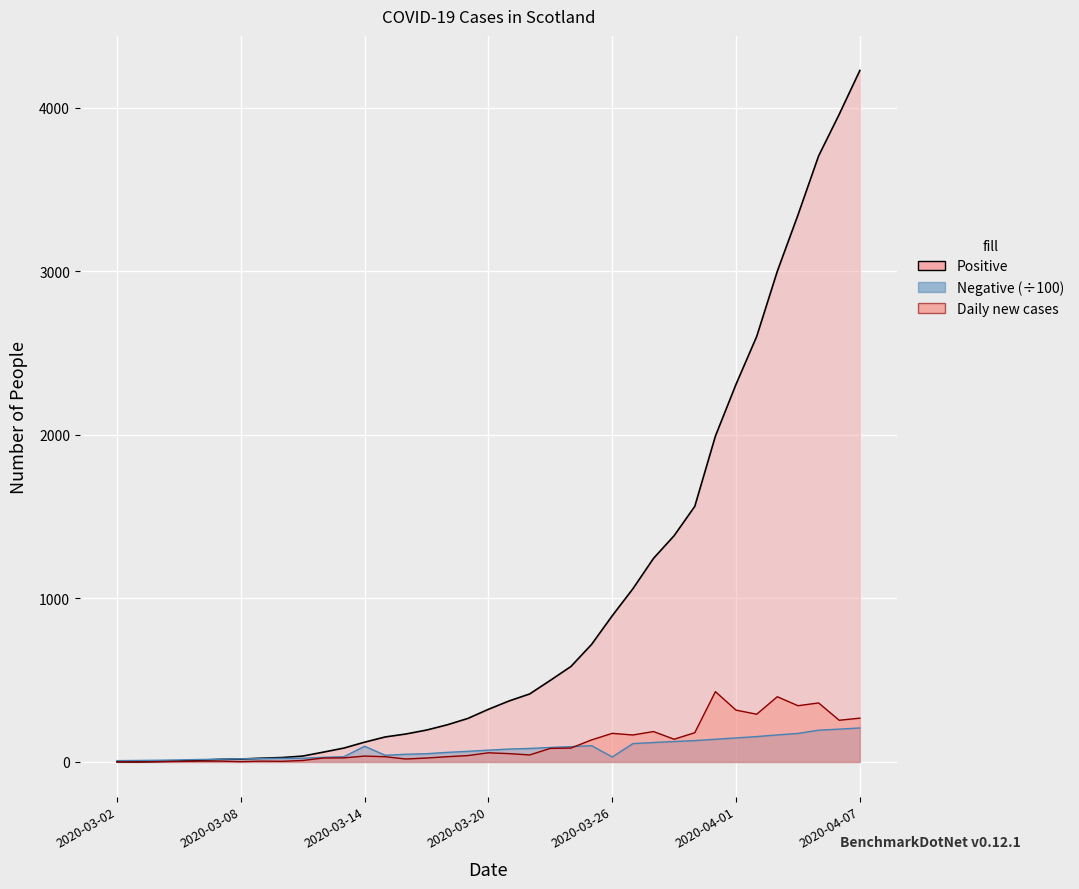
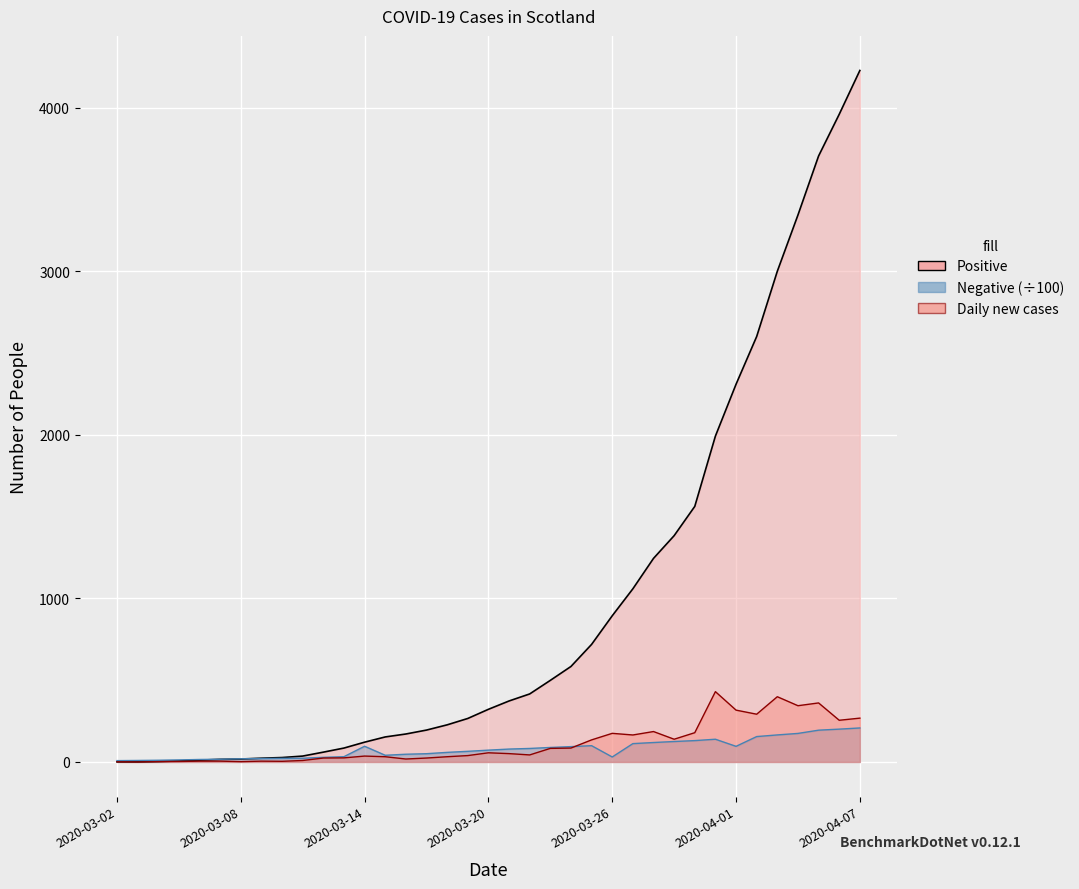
Negative (÷100), 2020-04-01: 150 -> 100
